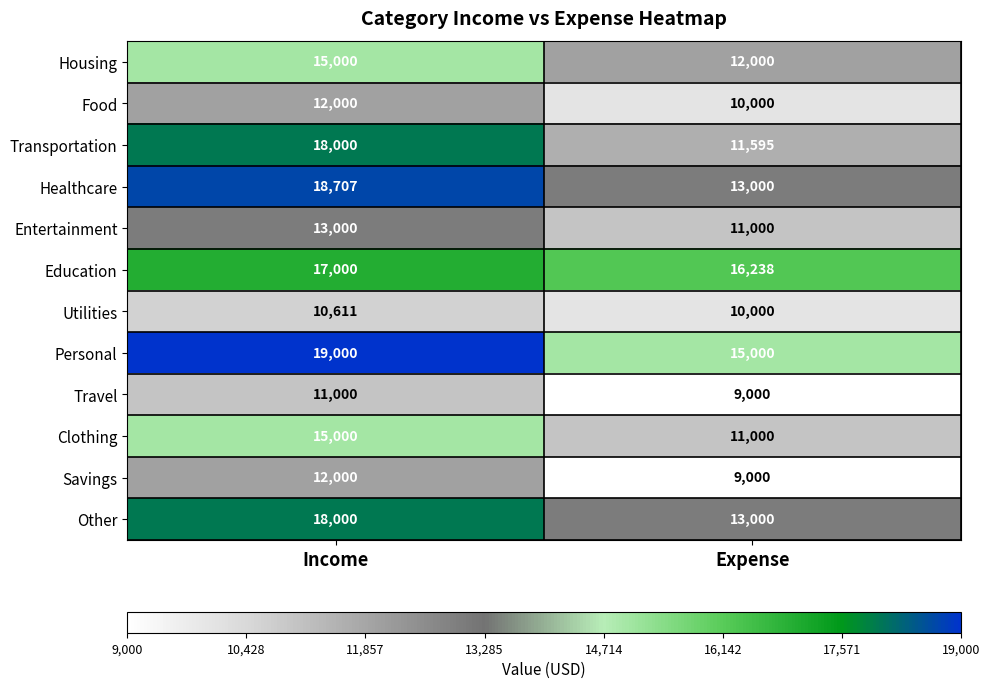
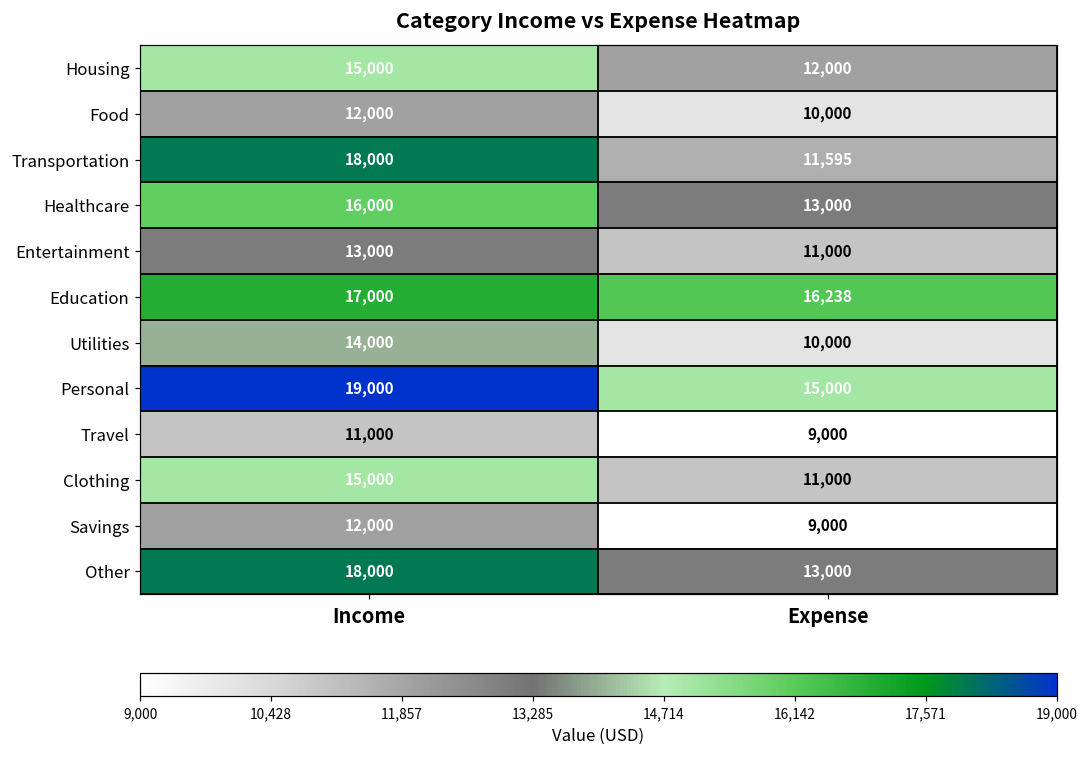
Healthcare, Income: 18,707 -> 16,000
Utilities, Income: 10,611 -> 14,000
